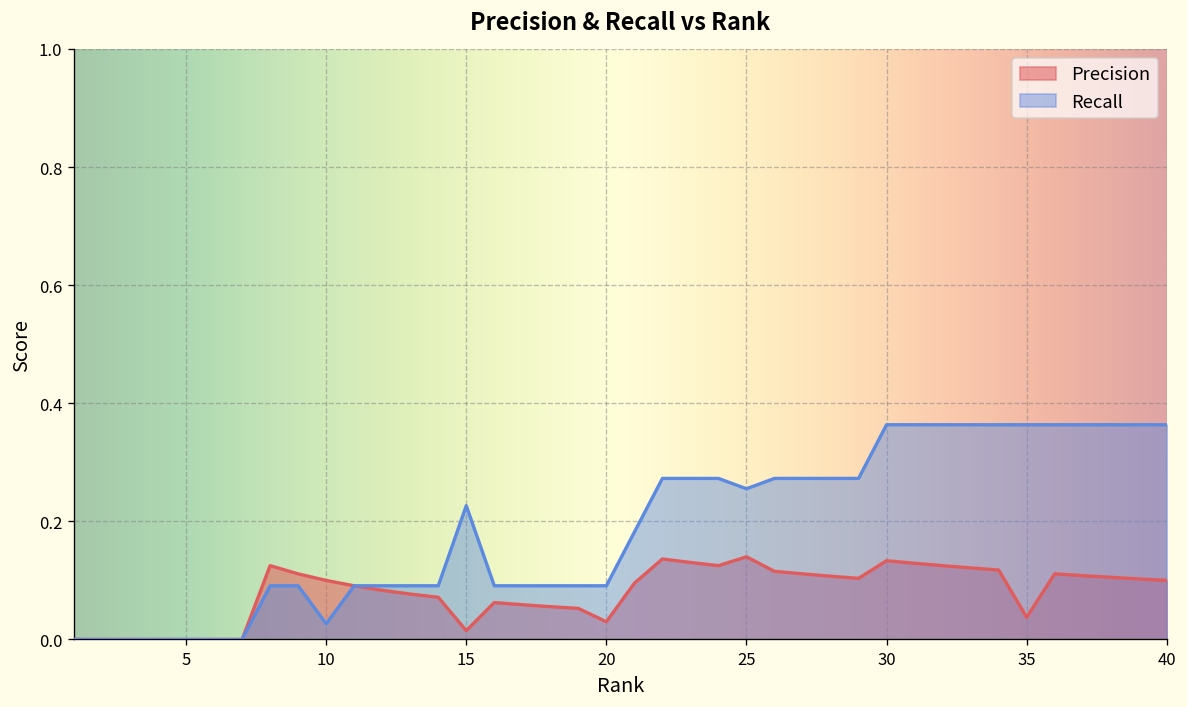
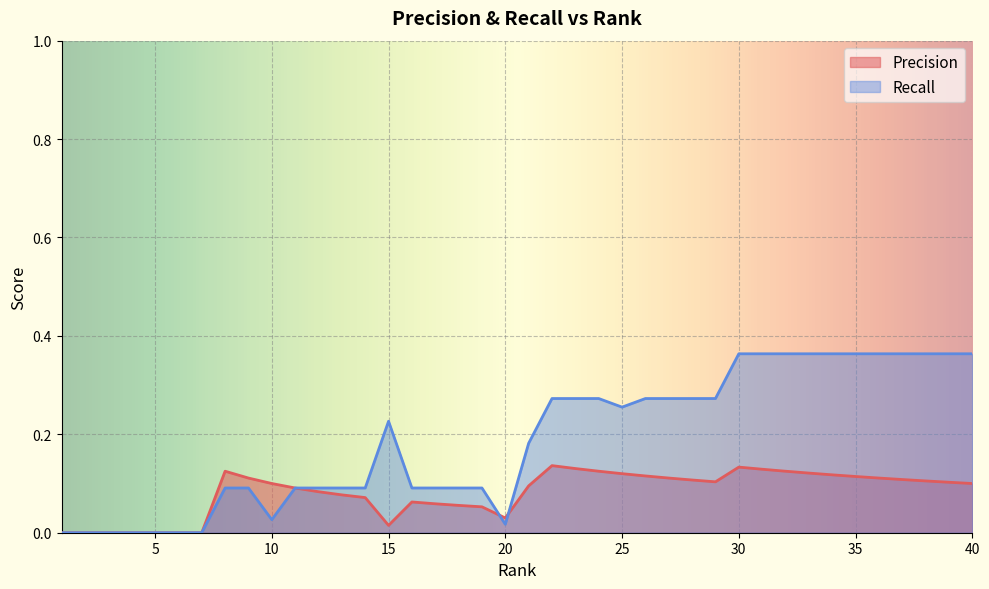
Recall, 20: 0.09 -> 0.02
Precision, 25: 0.14 -> 0.12
Precision, 35: 0.04 -> 0.11
